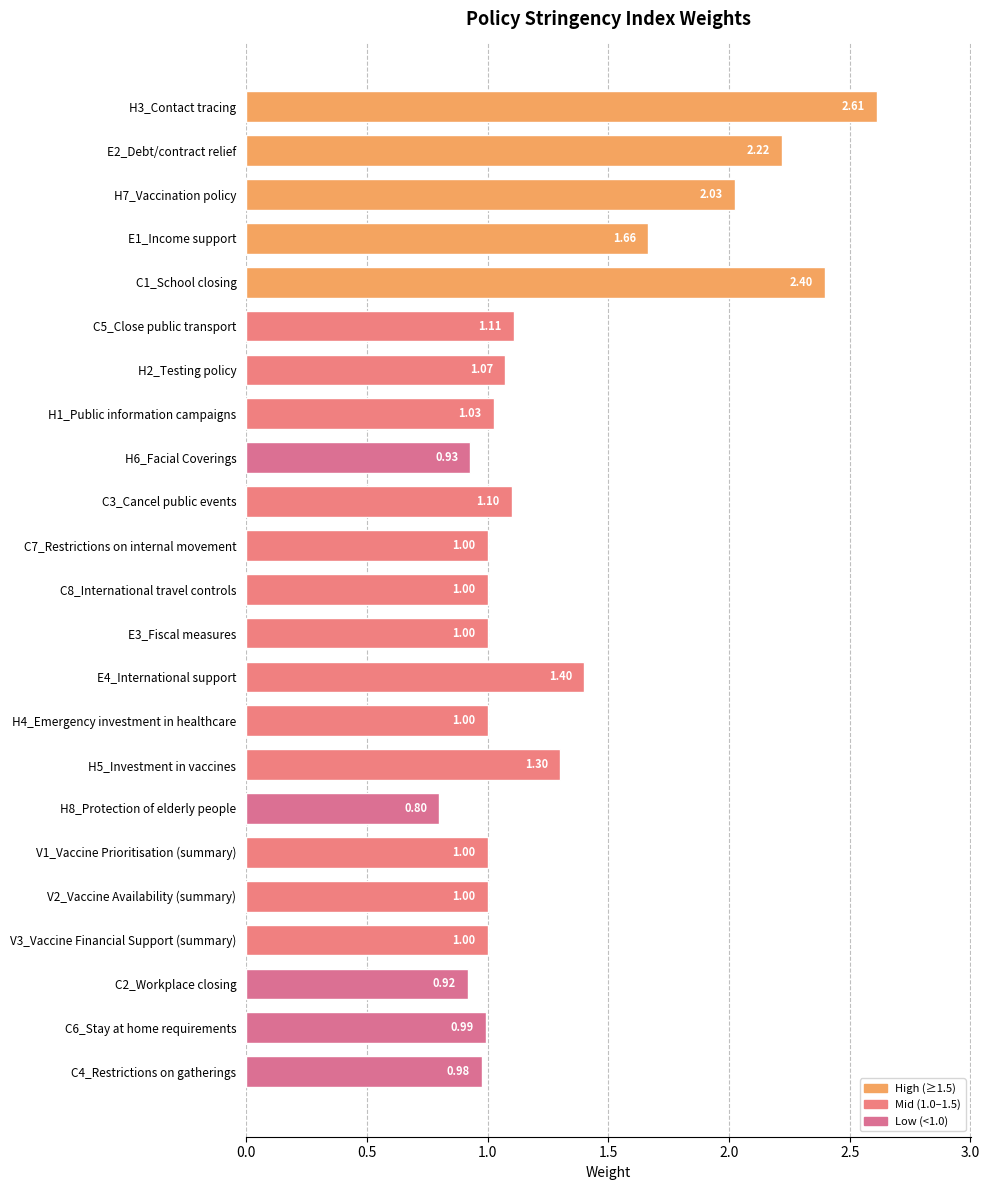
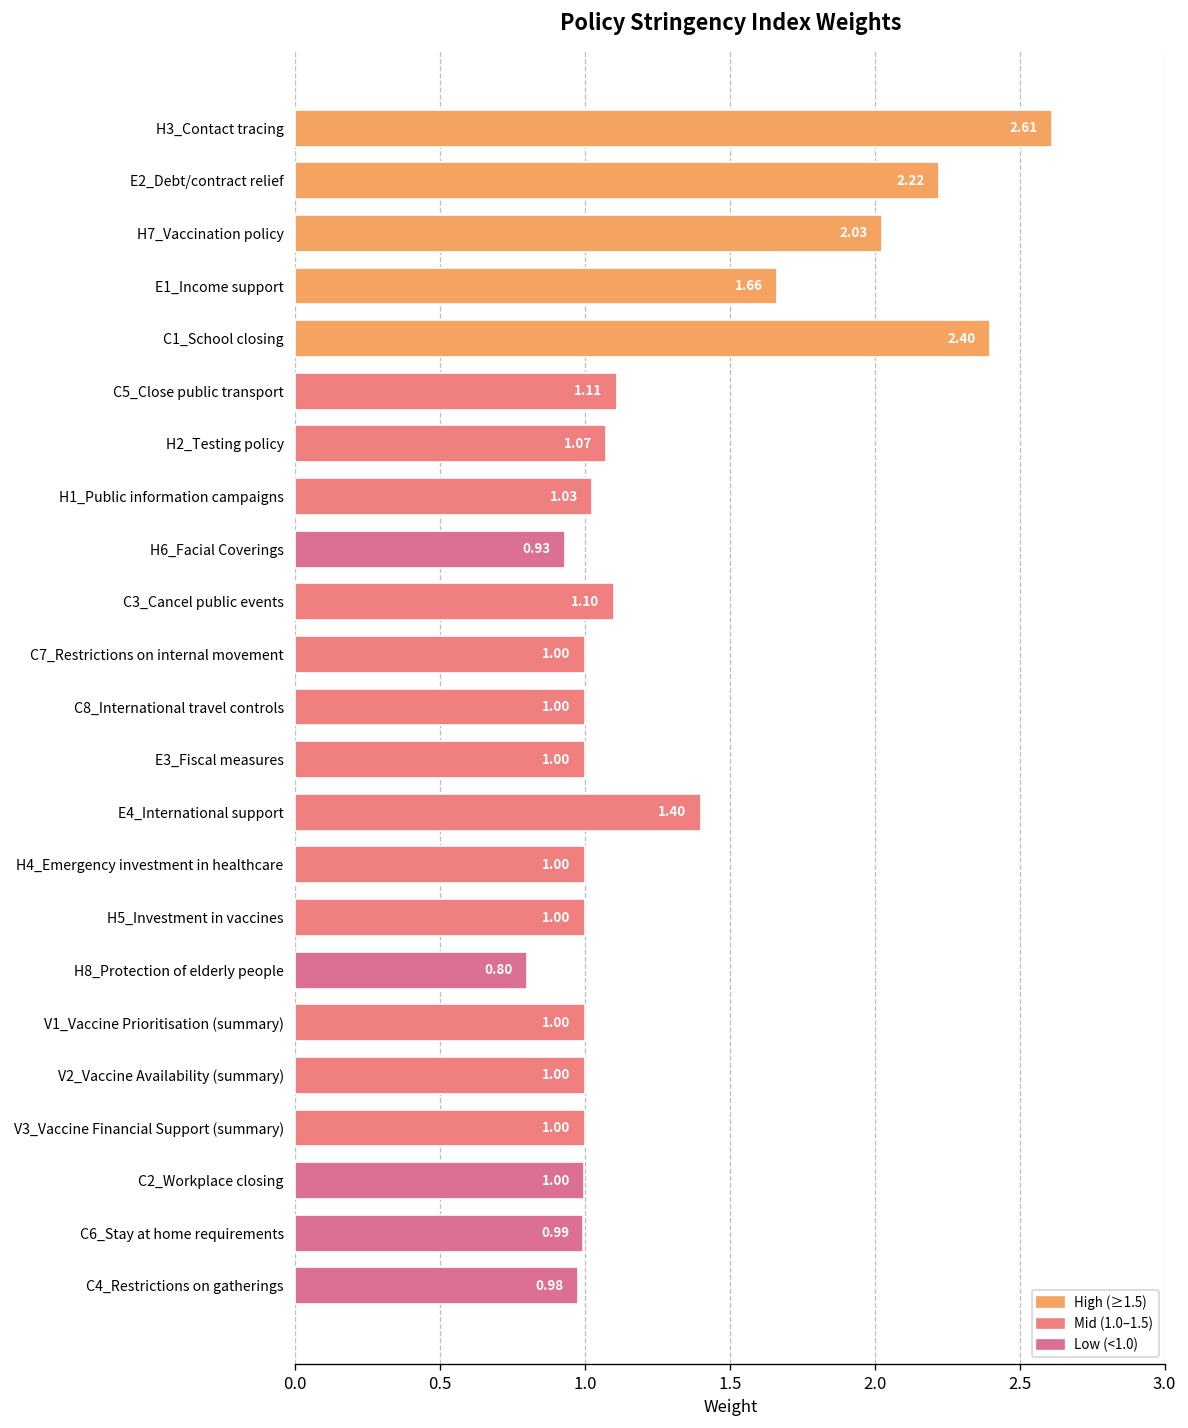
H5_Investment in vaccines: 1.30 -> 1.00
C2_Workplace closing: 0.92 -> 1.00
